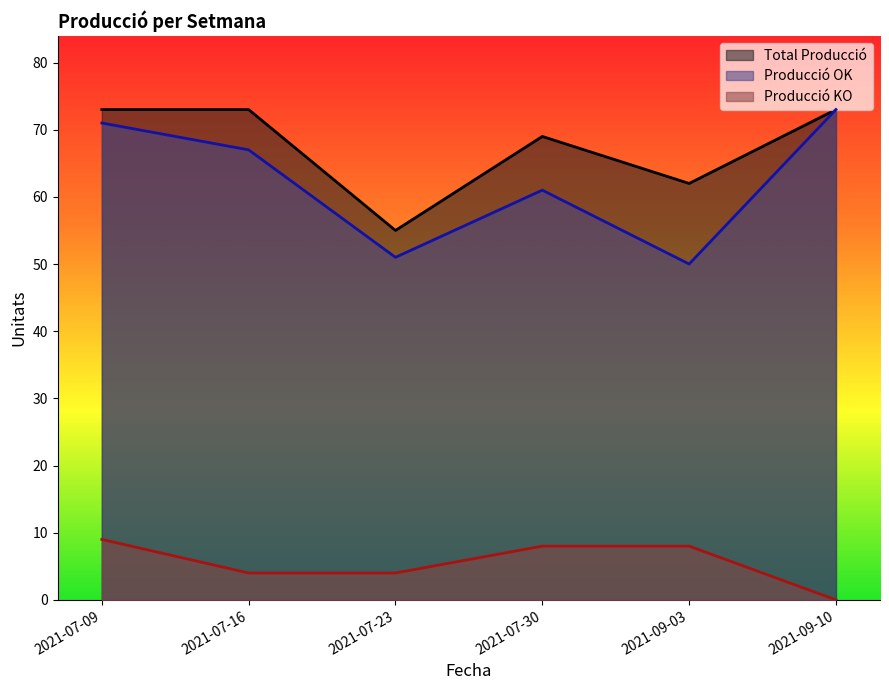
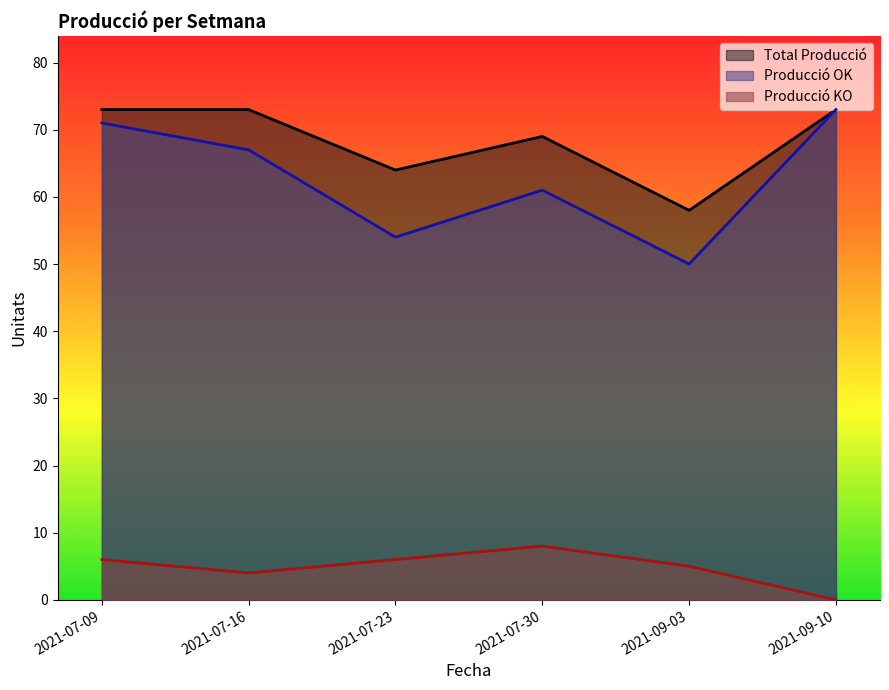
Producció KO, 2021-07-09: 9 -> 6
Total Producció, 2021-07-23: 55 -> 64
Producció OK, 2021-07-23: 51 -> 54
Producció KO, 2021-07-23: 4 -> 6
Total Producció, 2021-09-03: 62 -> 58
Producció KO, 2021-09-03: 8 -> 5
